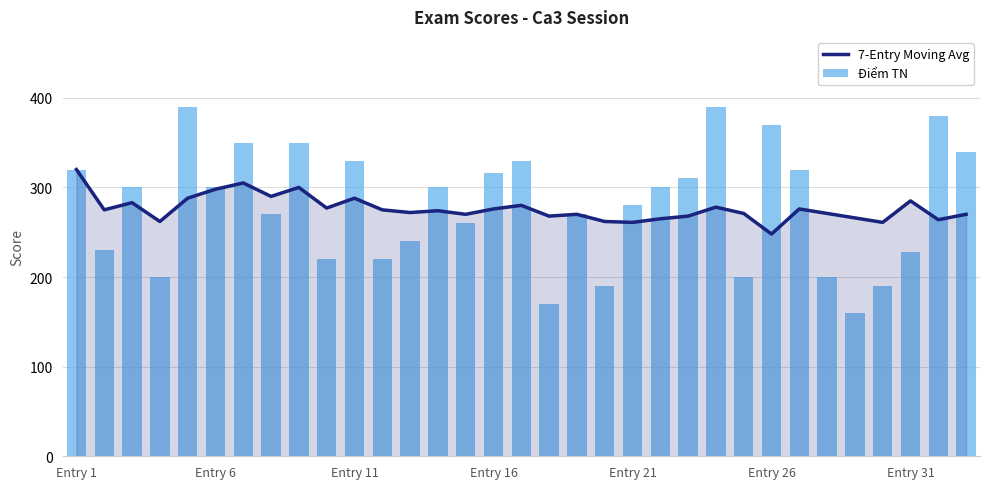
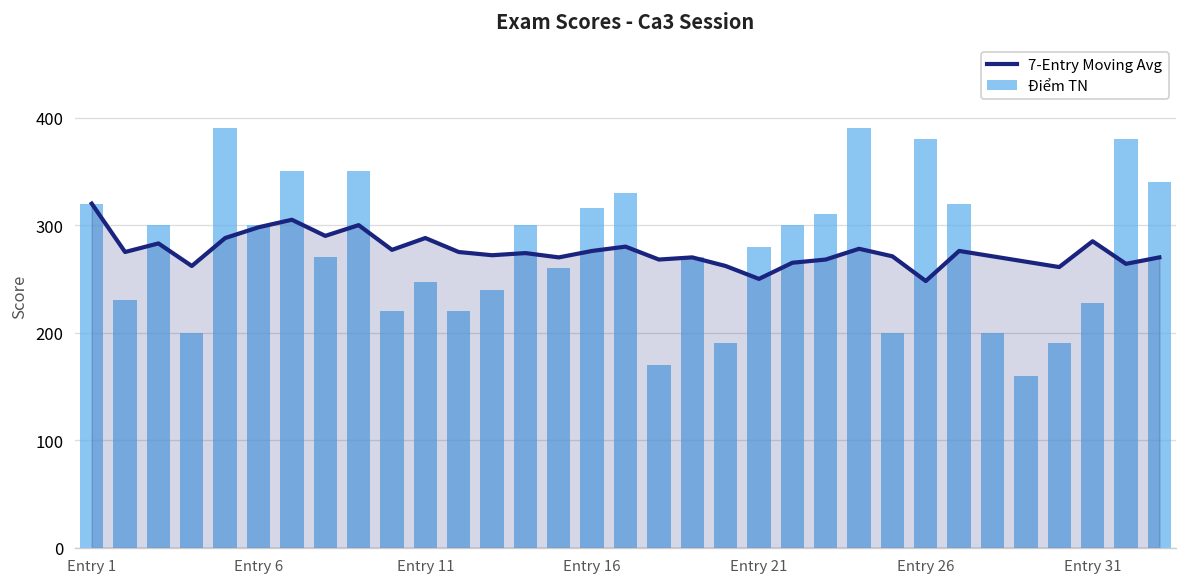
Điểm TN, Entry 11: 330 -> 250
7-Entry Moving Avg, Entry 21: 260 -> 250
Điểm TN, Entry 26: 370 -> 380
